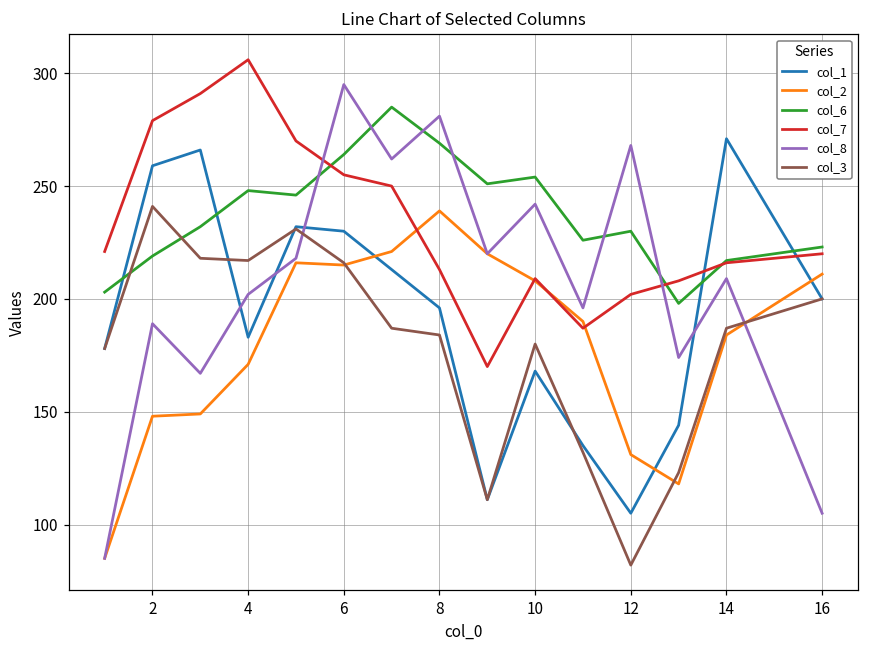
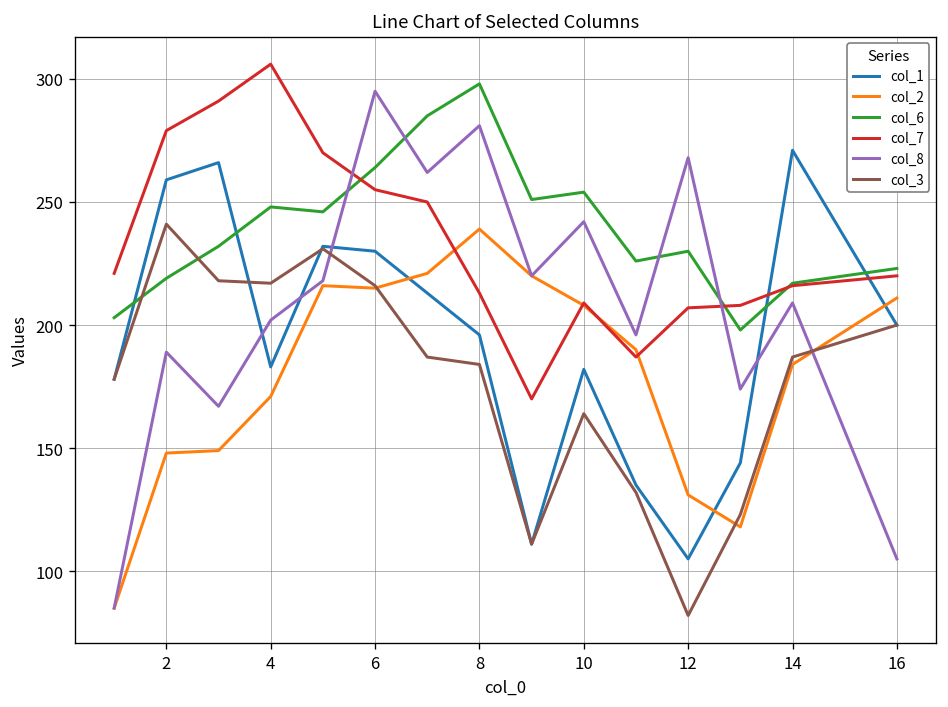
col_6, 8: 269 -> 298
col_1, 10: 168 -> 182
col_3, 10: 180 -> 164
col_7, 12: 202 -> 207
